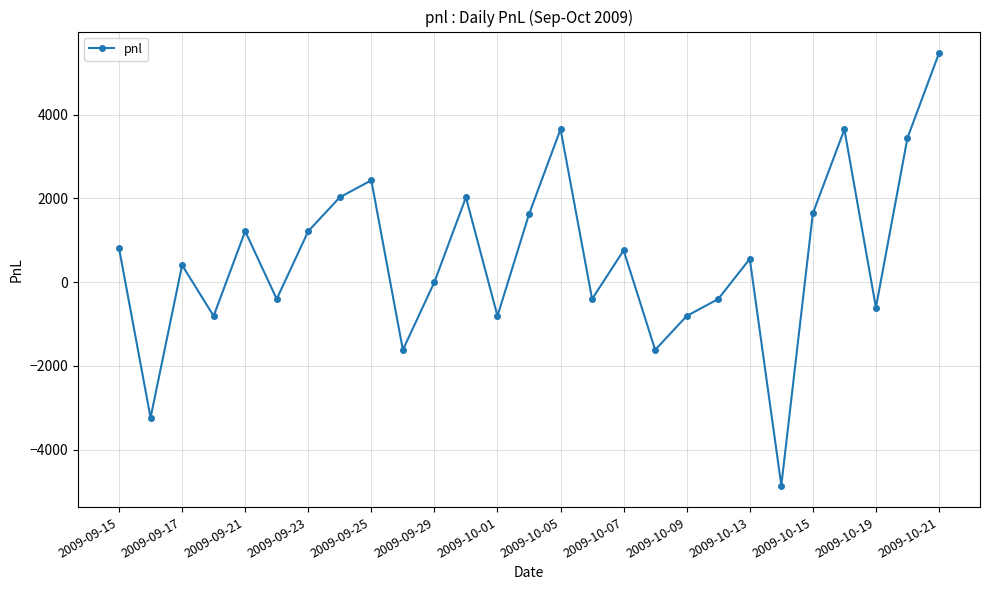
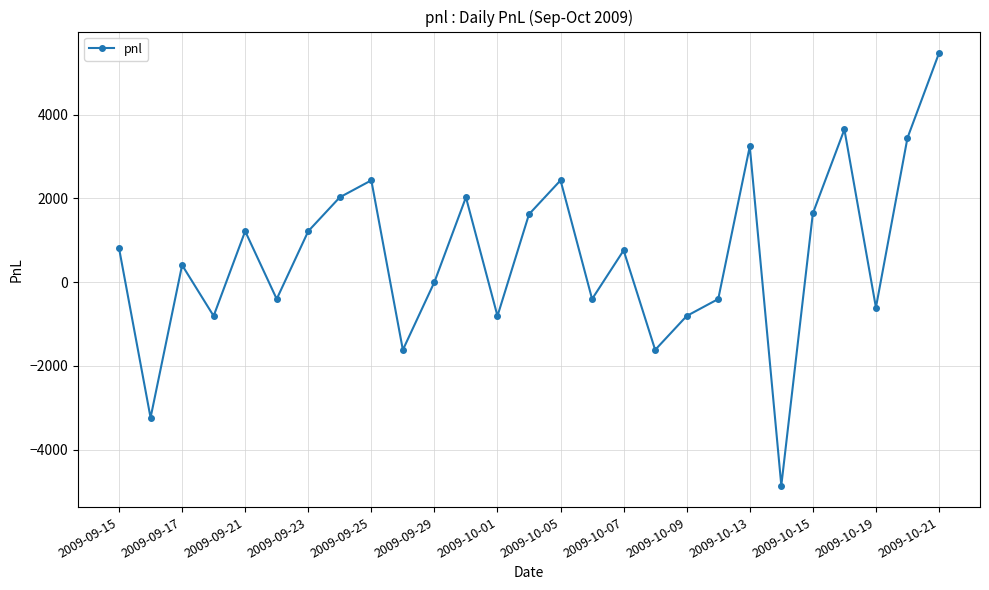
2009-10-05: 3700 -> 2400
2009-10-13: 600 -> 3200
